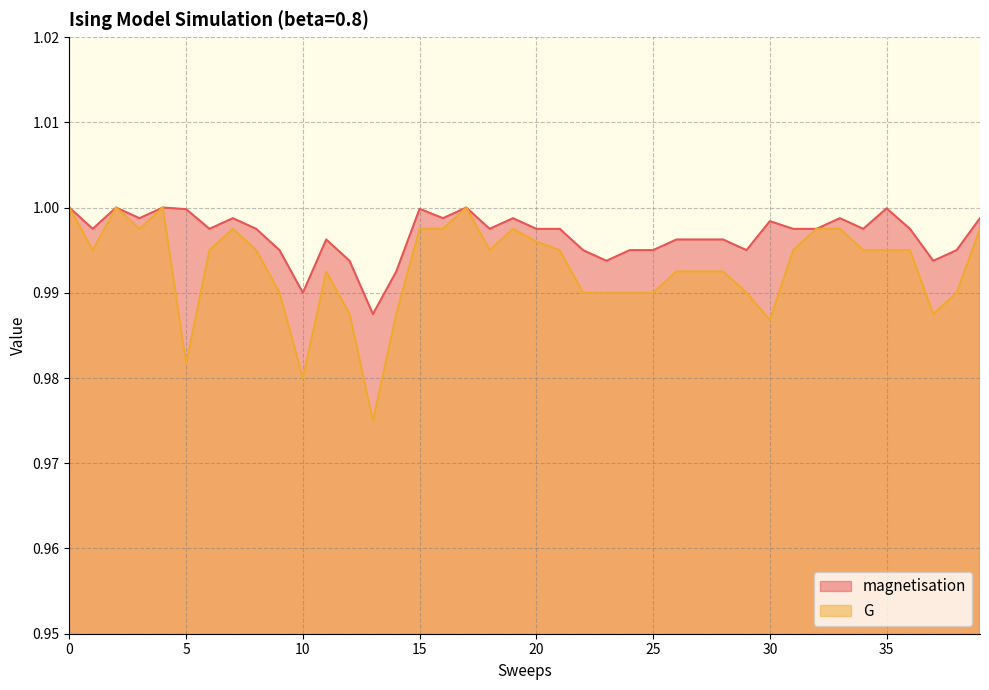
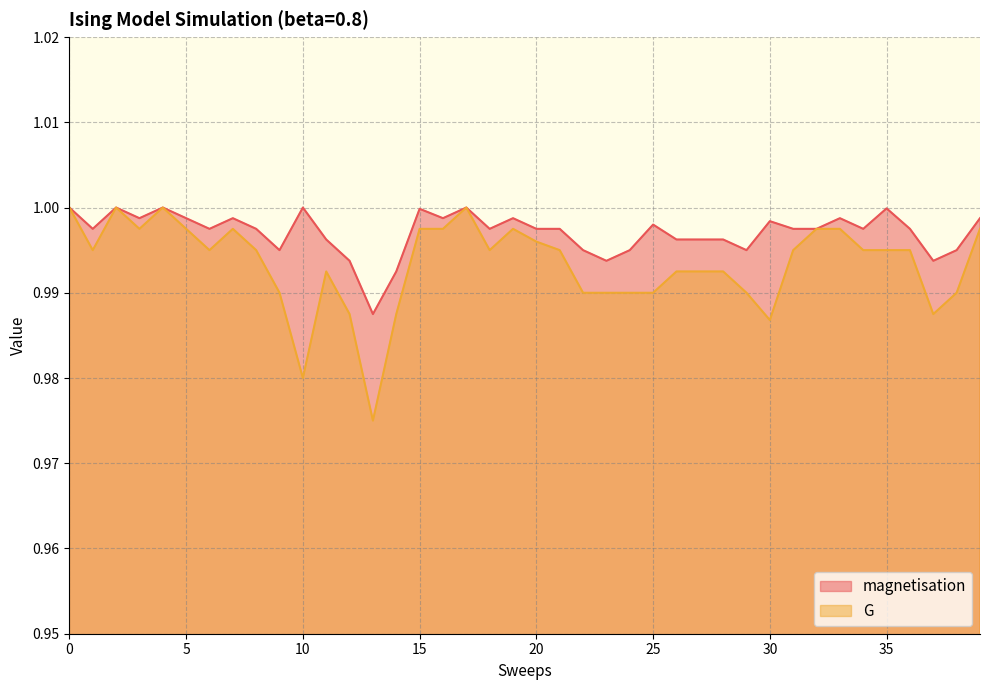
magnetisation, 5: 1.000 -> 0.999
G, 5: 0.982 -> 0.998
magnetisation, 10: 0.99 -> 1.00
magnetisation, 25: 0.995 -> 0.998
